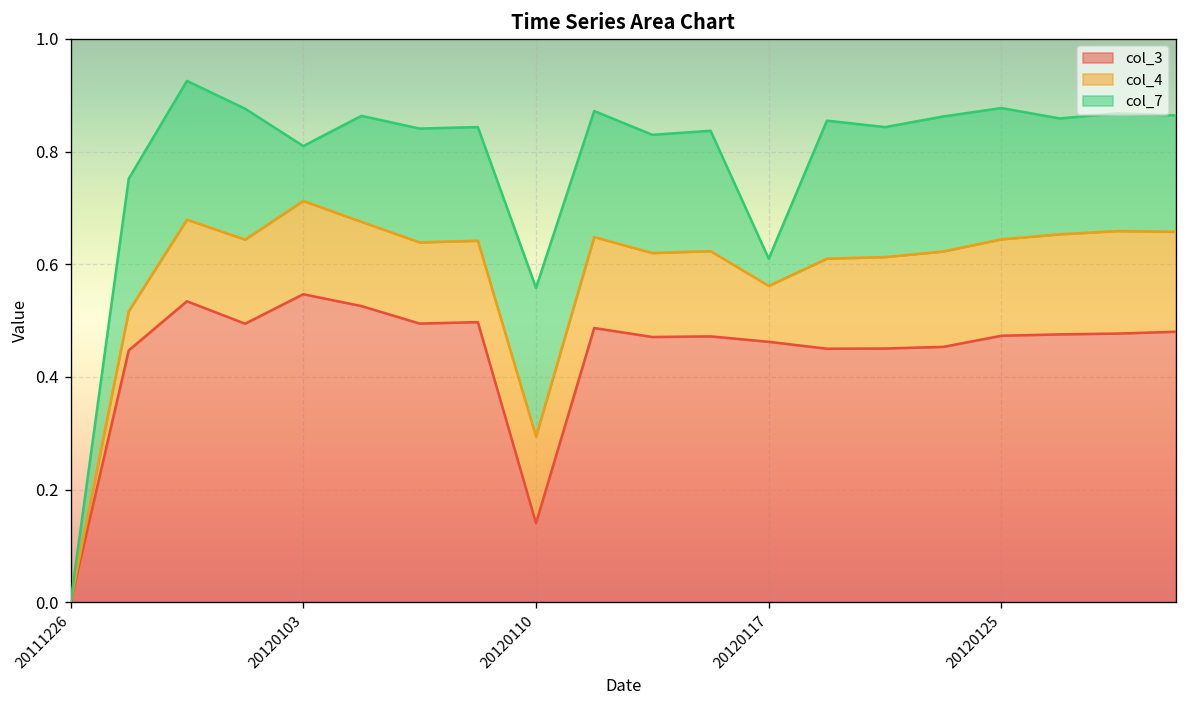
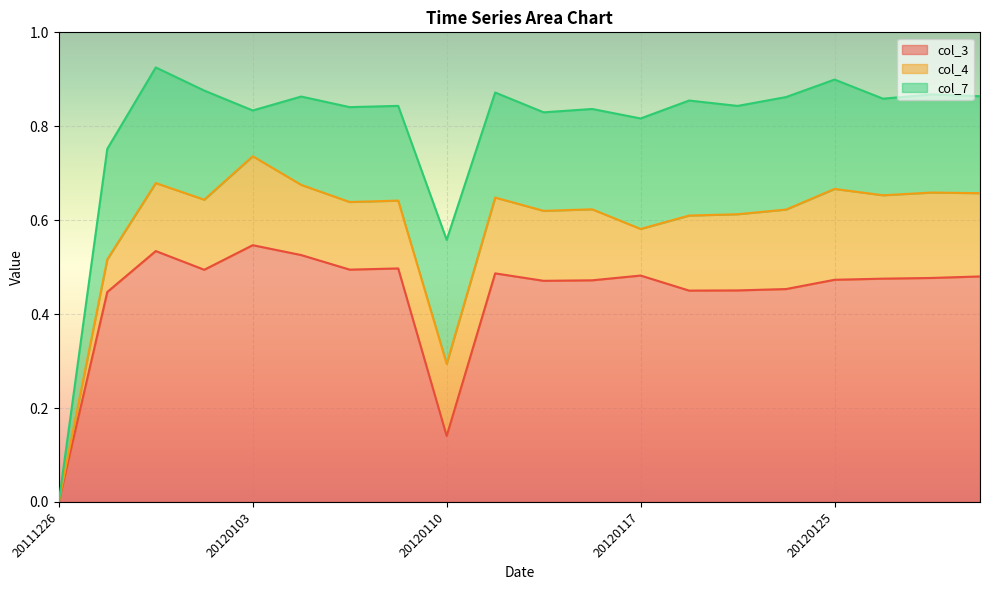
col_4, 20120103: 0.17 -> 0.19
col_3, 20120117: 0.46 -> 0.48
col_7, 20120117: 0.05 -> 0.24
col_4, 20120125: 0.17 -> 0.19
